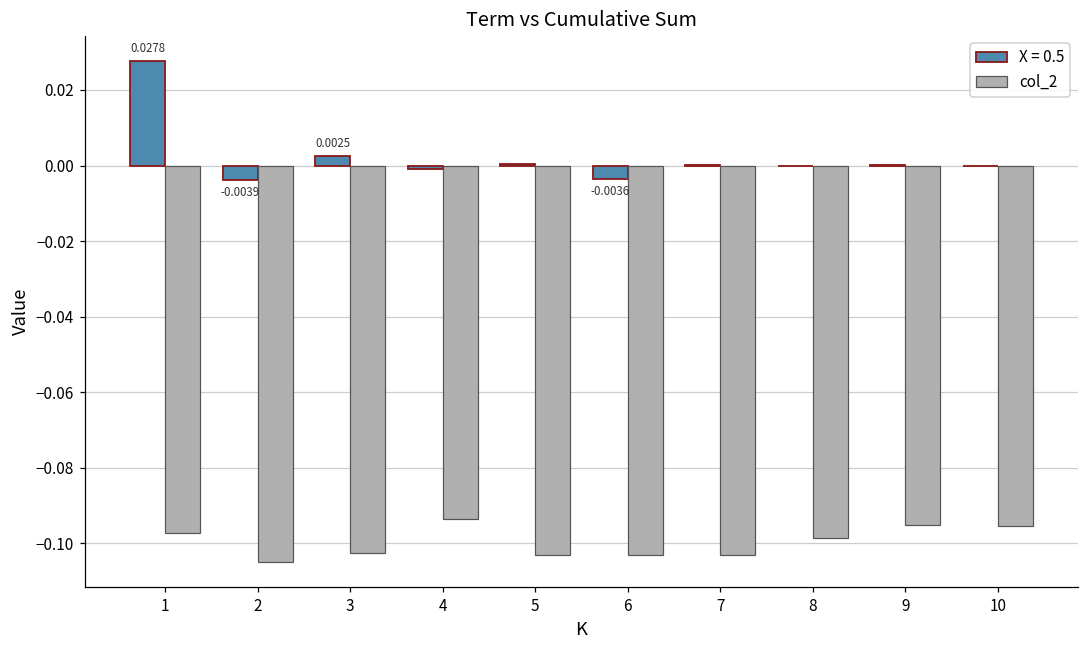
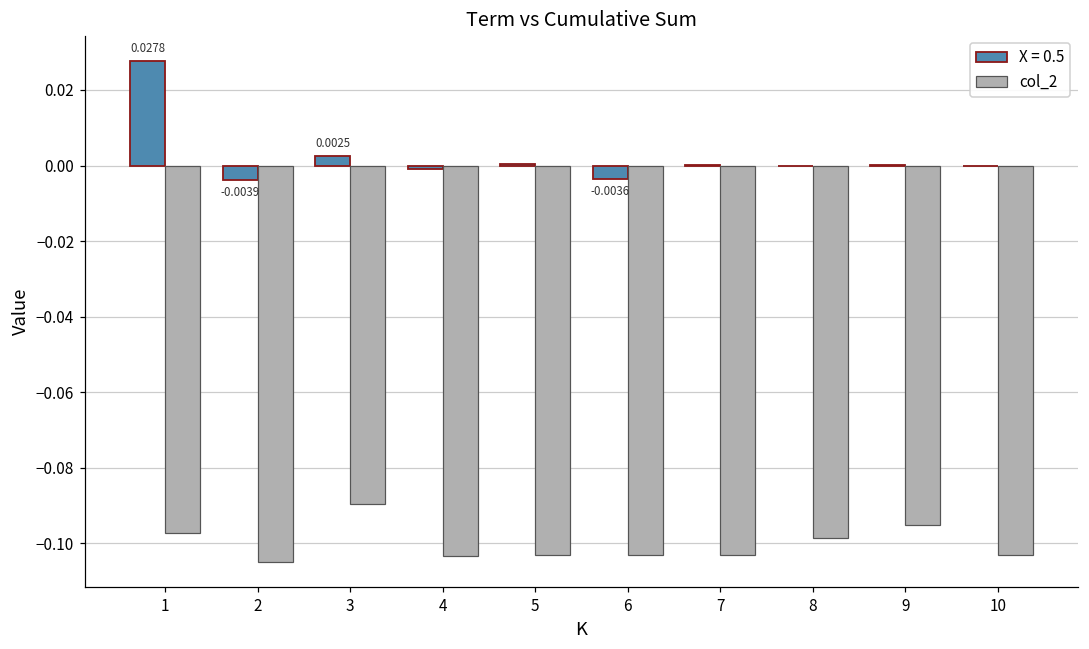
col_2, 3: -0.103 -> -0.090
col_2, 4: -0.094 -> -0.103
col_2, 10: -0.095 -> -0.103
